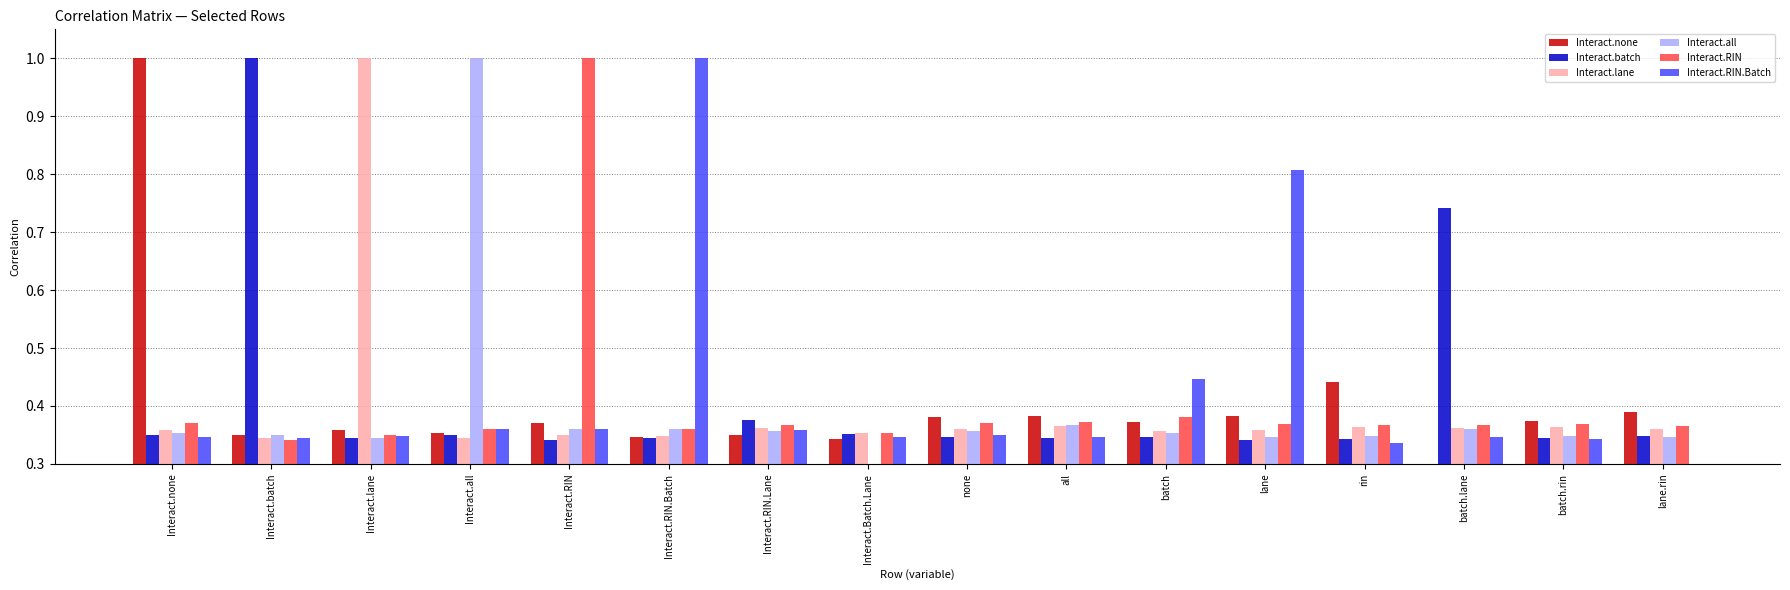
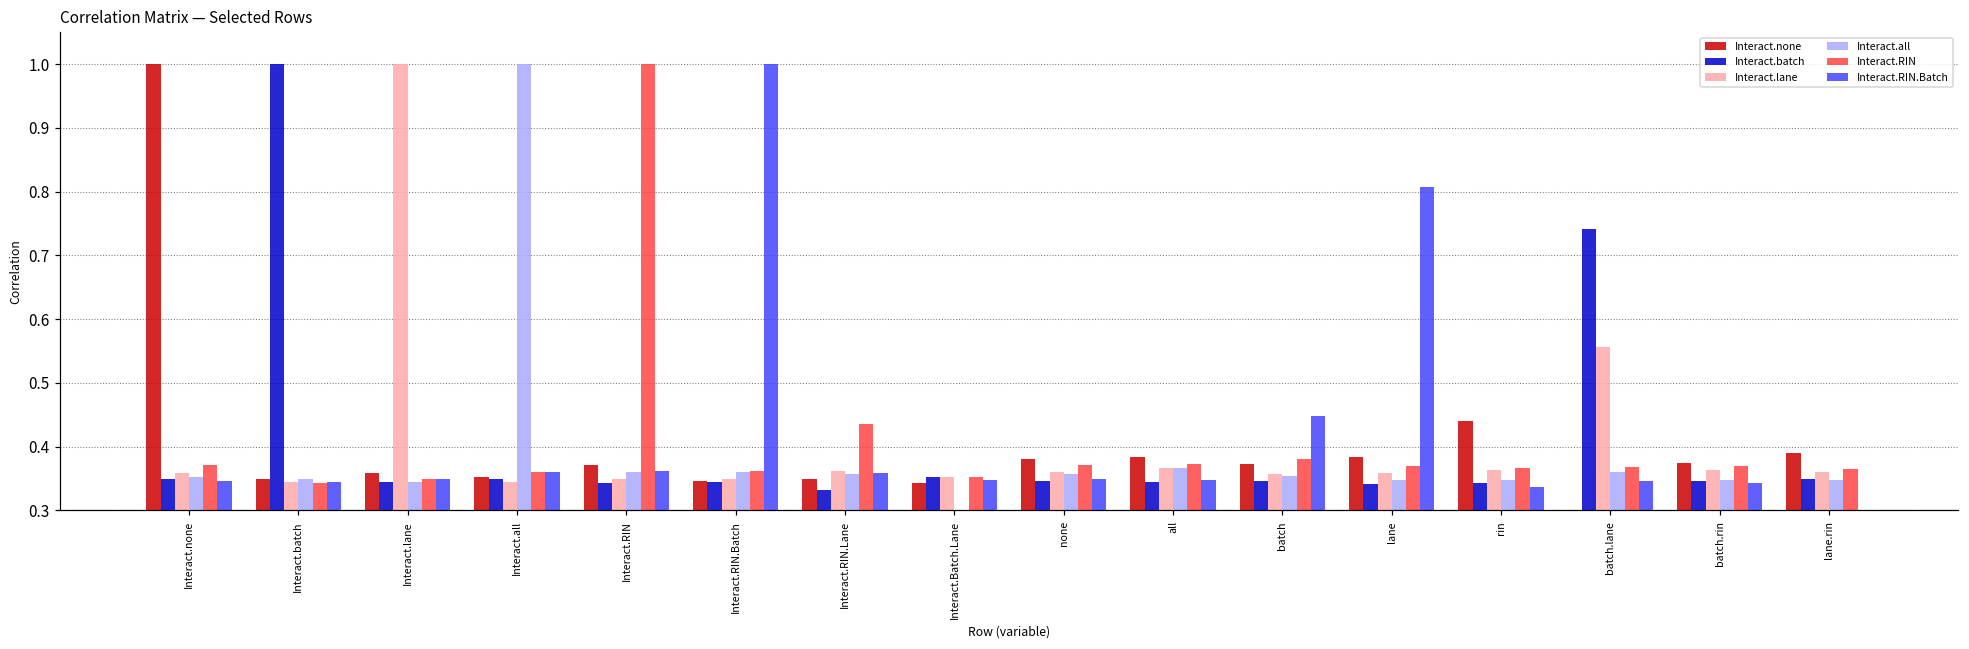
Interact.batch, Interact.RIN.Lane: 0.38 -> 0.33
Interact.RIN, Interact.RIN.Lane: 0.37 -> 0.44
Interact.lane, batch.lane: 0.36 -> 0.56
